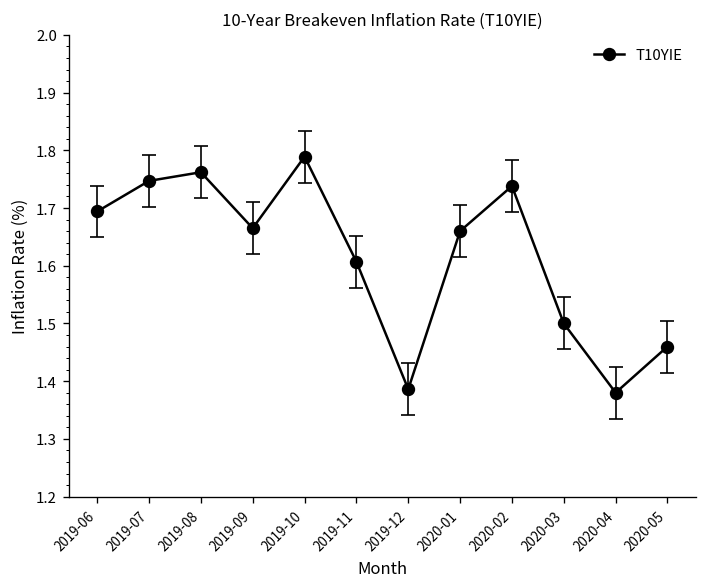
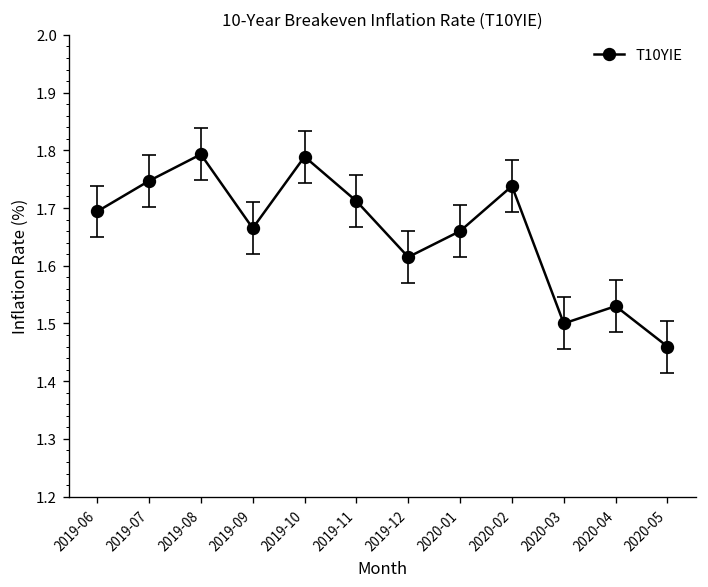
T10YIE, 2019-08: 1.76 -> 1.79
T10YIE, 2019-11: 1.61 -> 1.71
T10YIE, 2019-12: 1.39 -> 1.62
T10YIE, 2020-04: 1.38 -> 1.53
